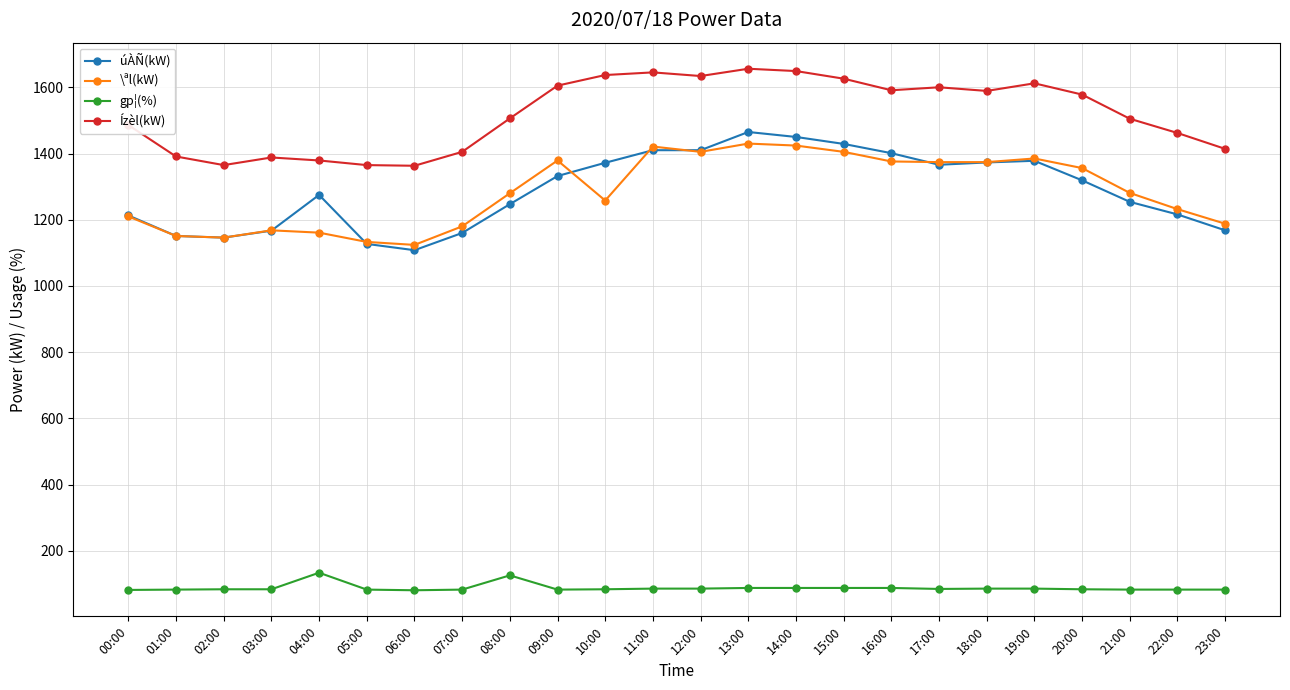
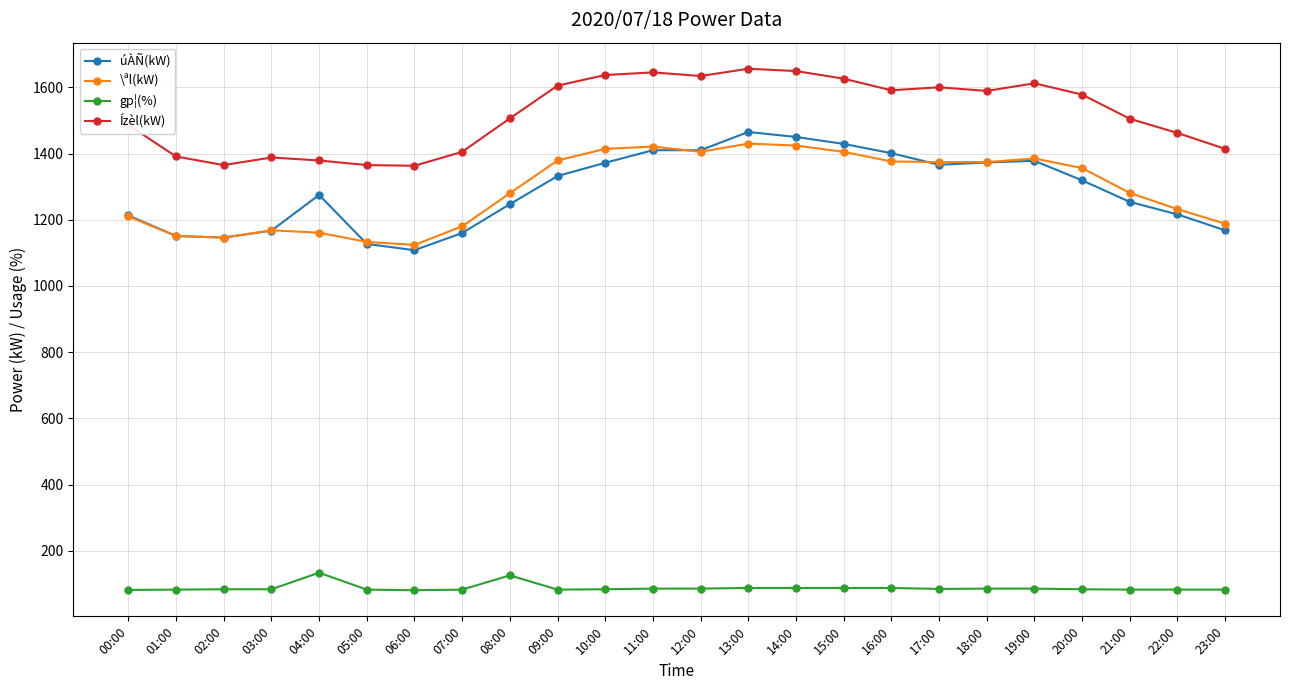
\ªl(kW), 10:00: 1260 -> 1410
